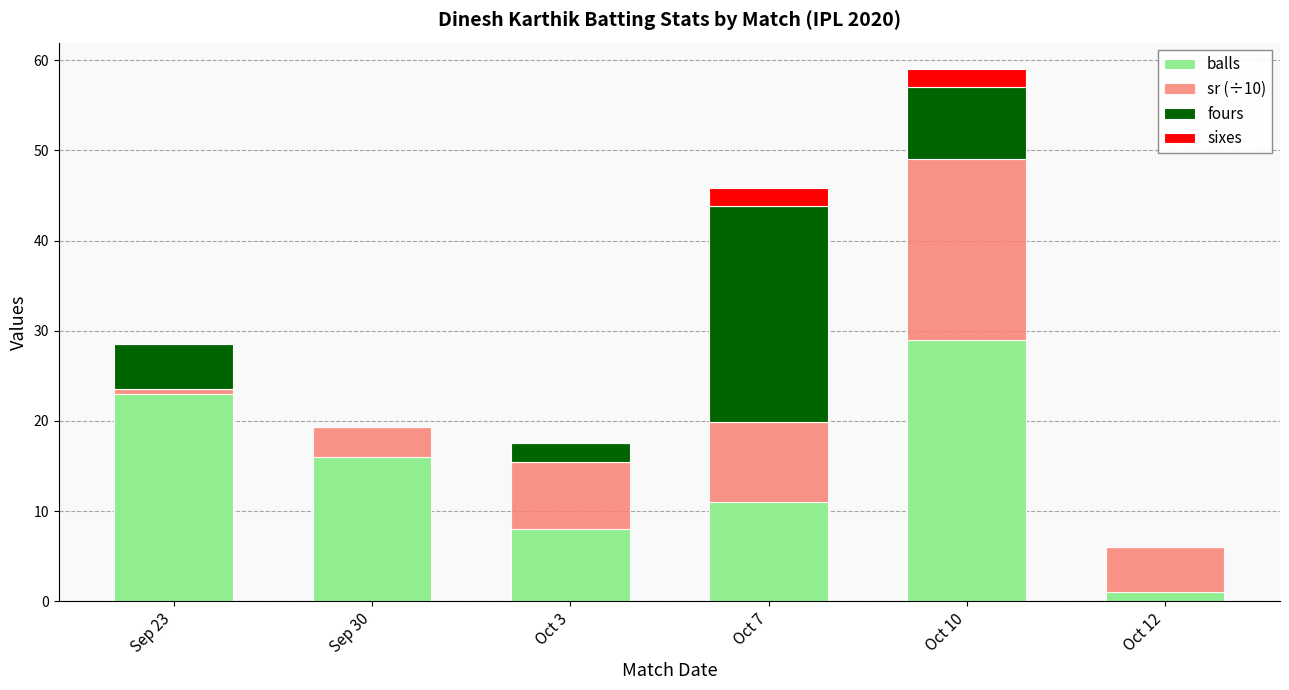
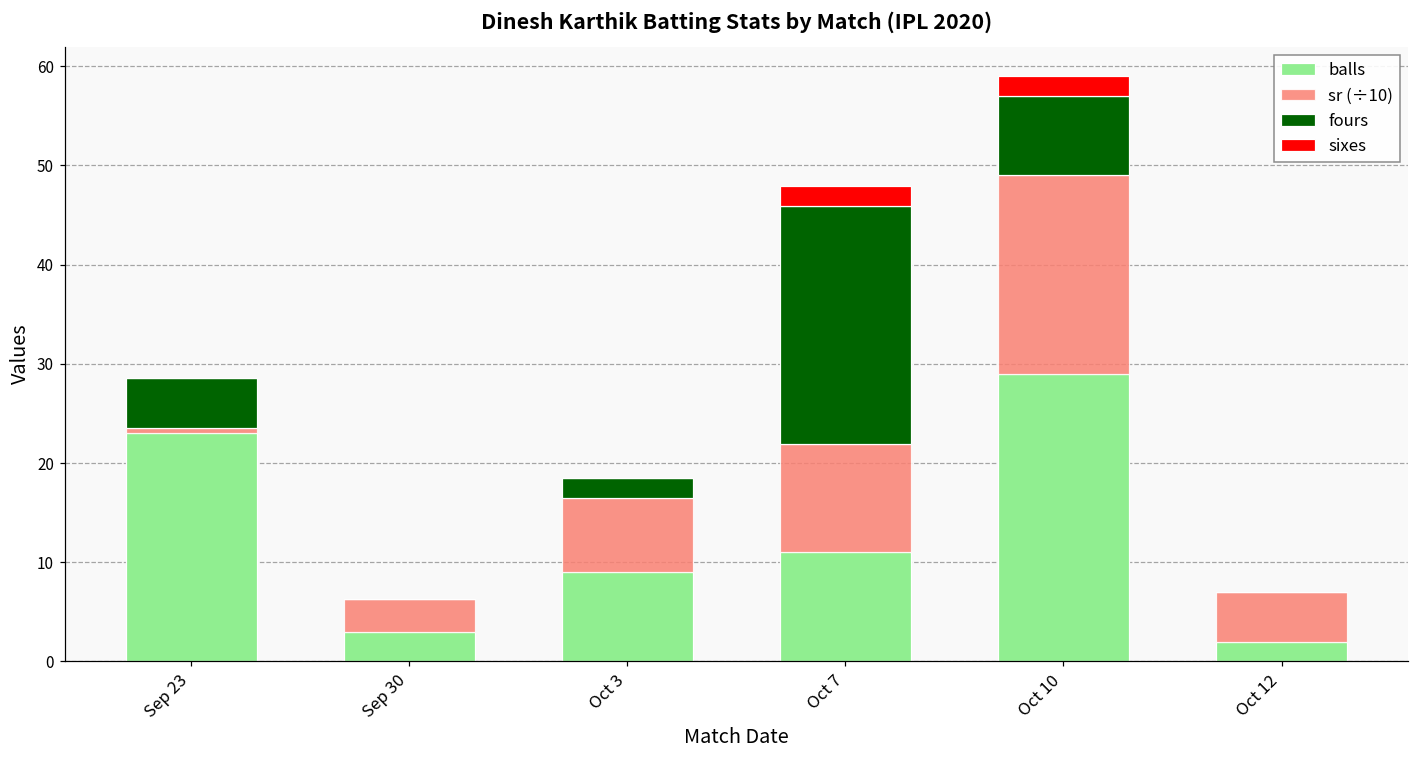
balls, Sep 30: 16 -> 3
balls, Oct 3: 8 -> 9
sr (÷10), Oct 7: 9 -> 11
balls, Oct 12: 1 -> 2
